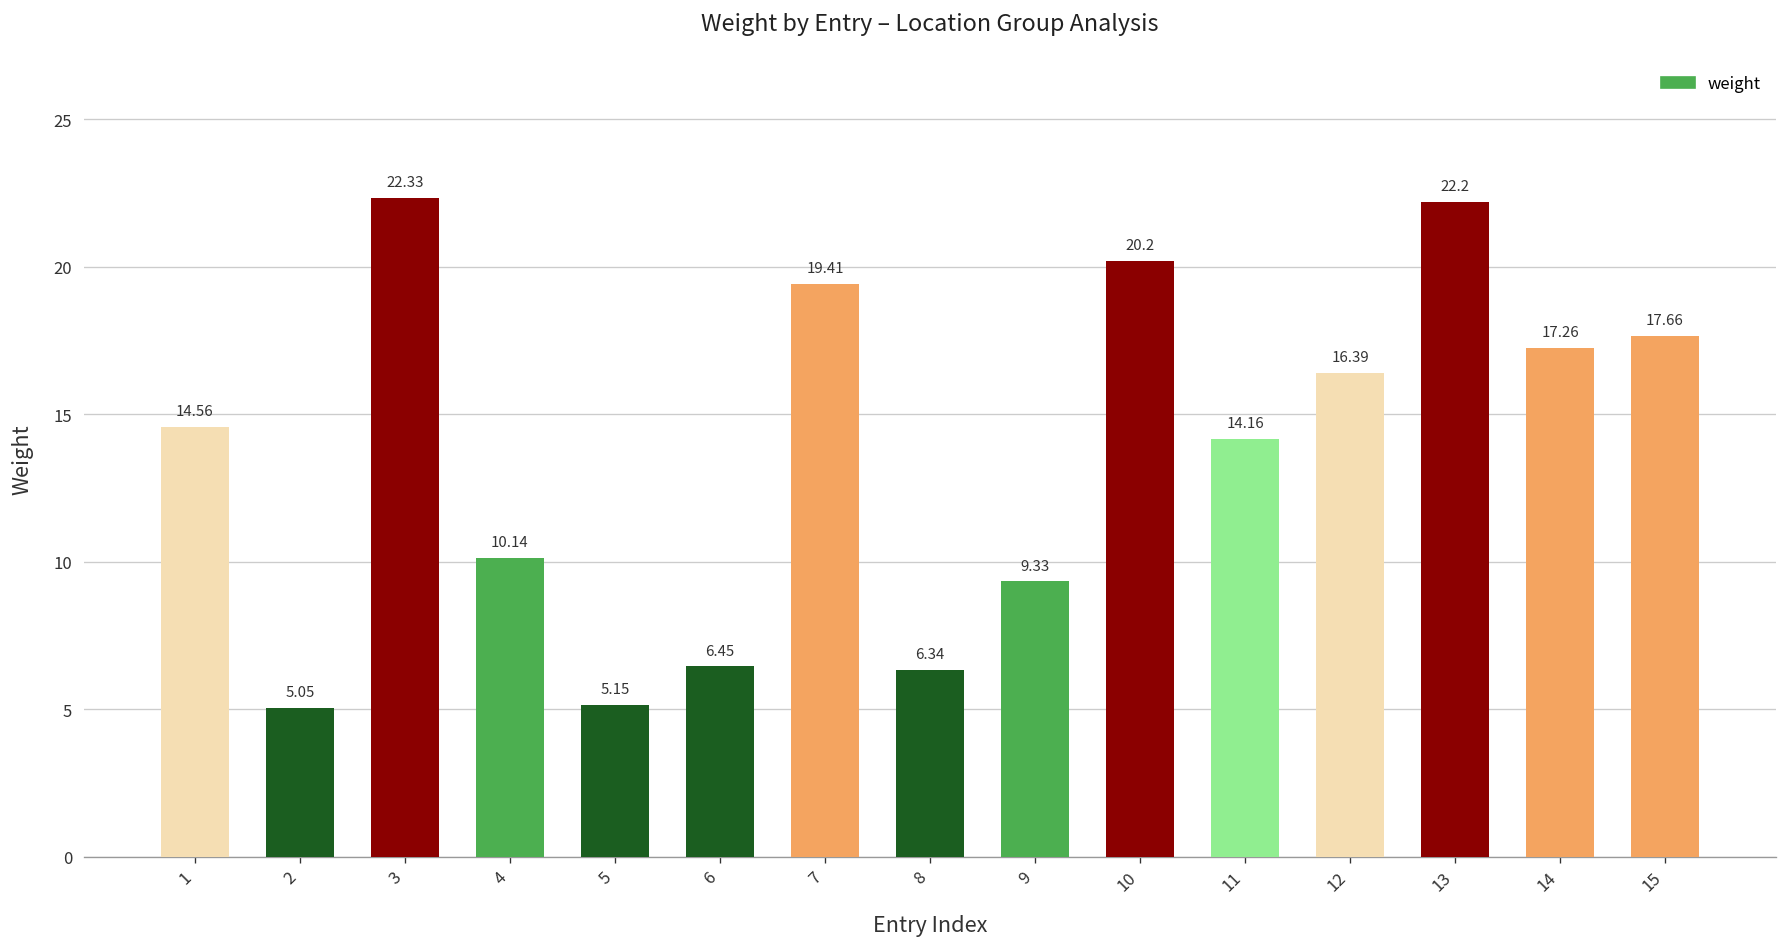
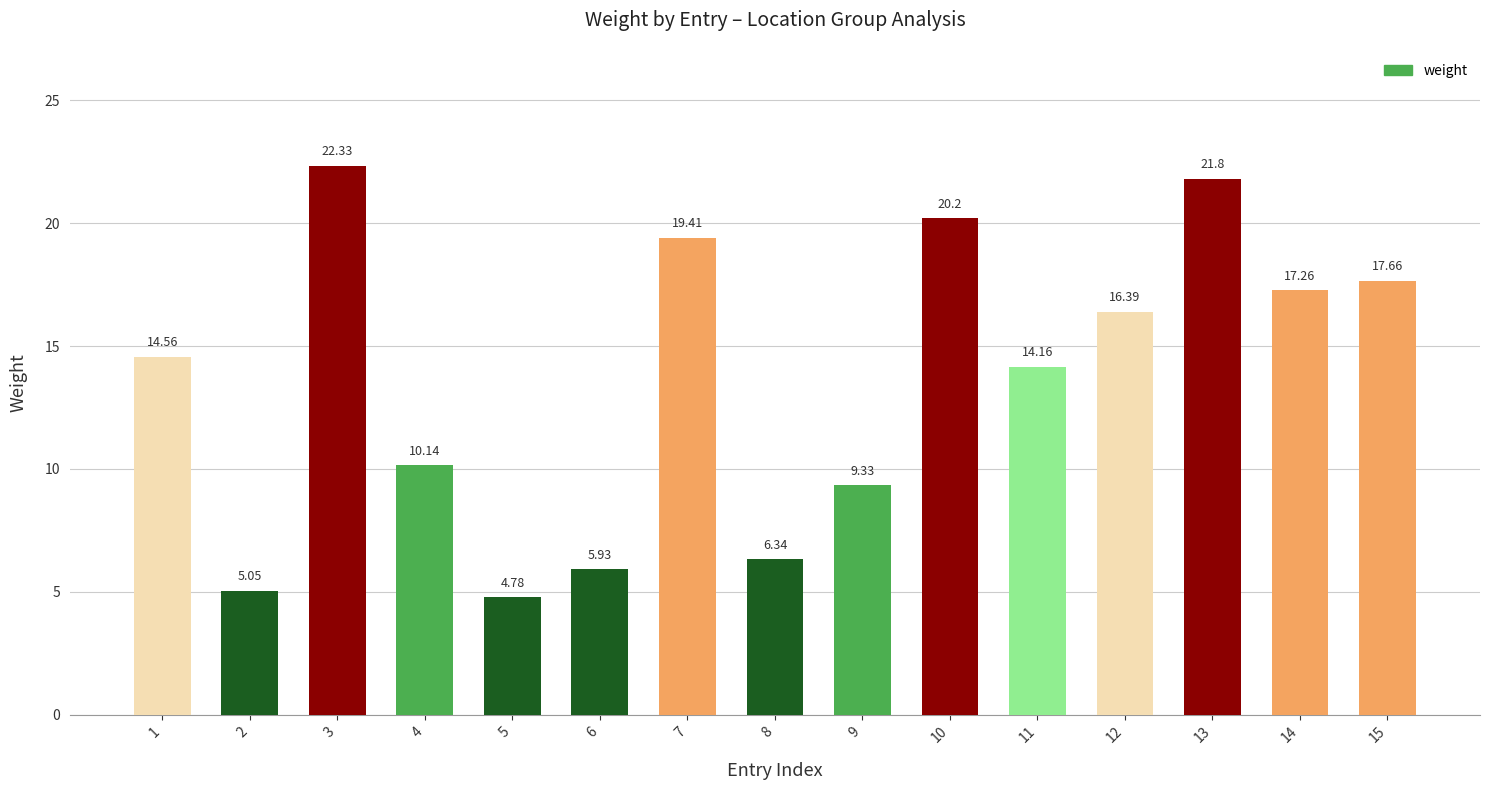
5: 5.15 -> 4.78
6: 6.45 -> 5.93
13: 22.2 -> 21.8
